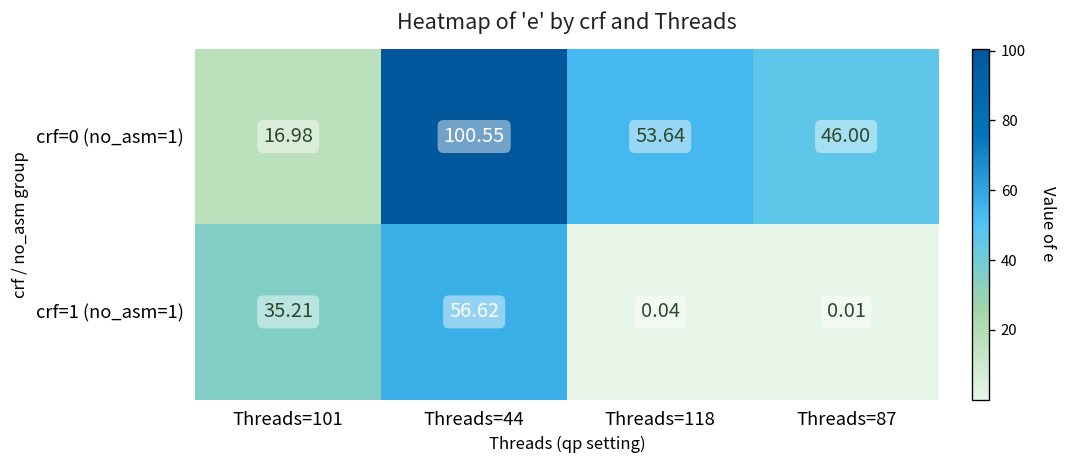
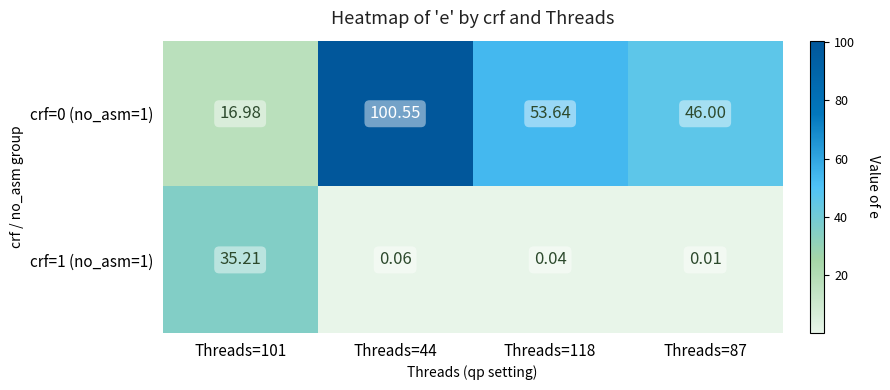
crf=1 (no_asm=1), Threads=44: 56.62 -> 0.06
